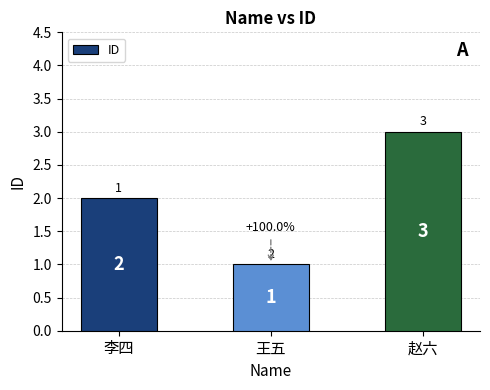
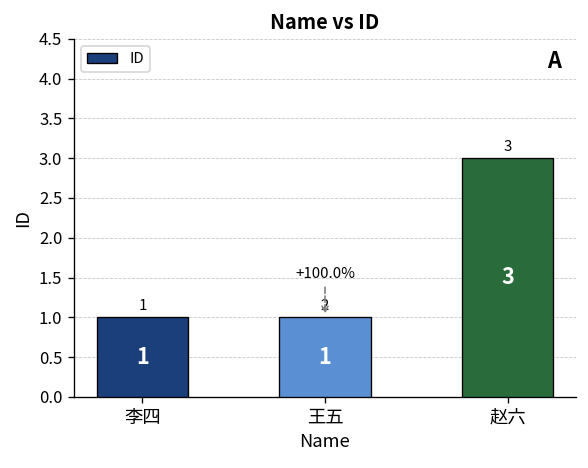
李四: 2 -> 1
